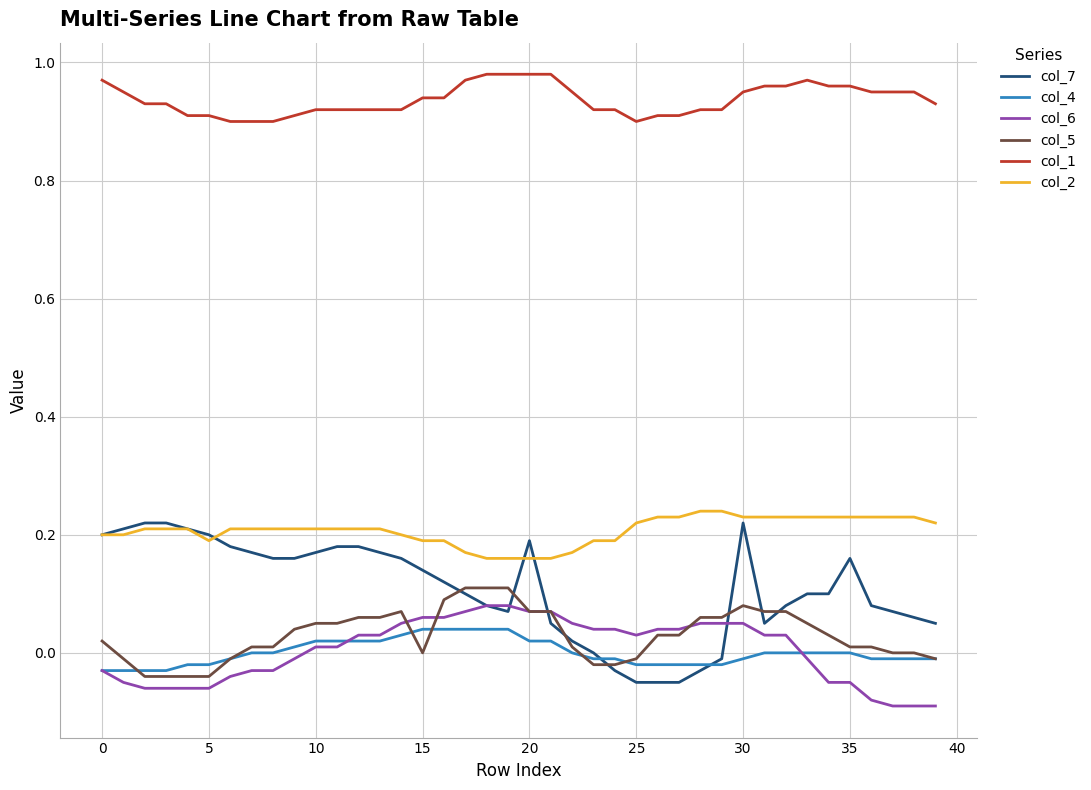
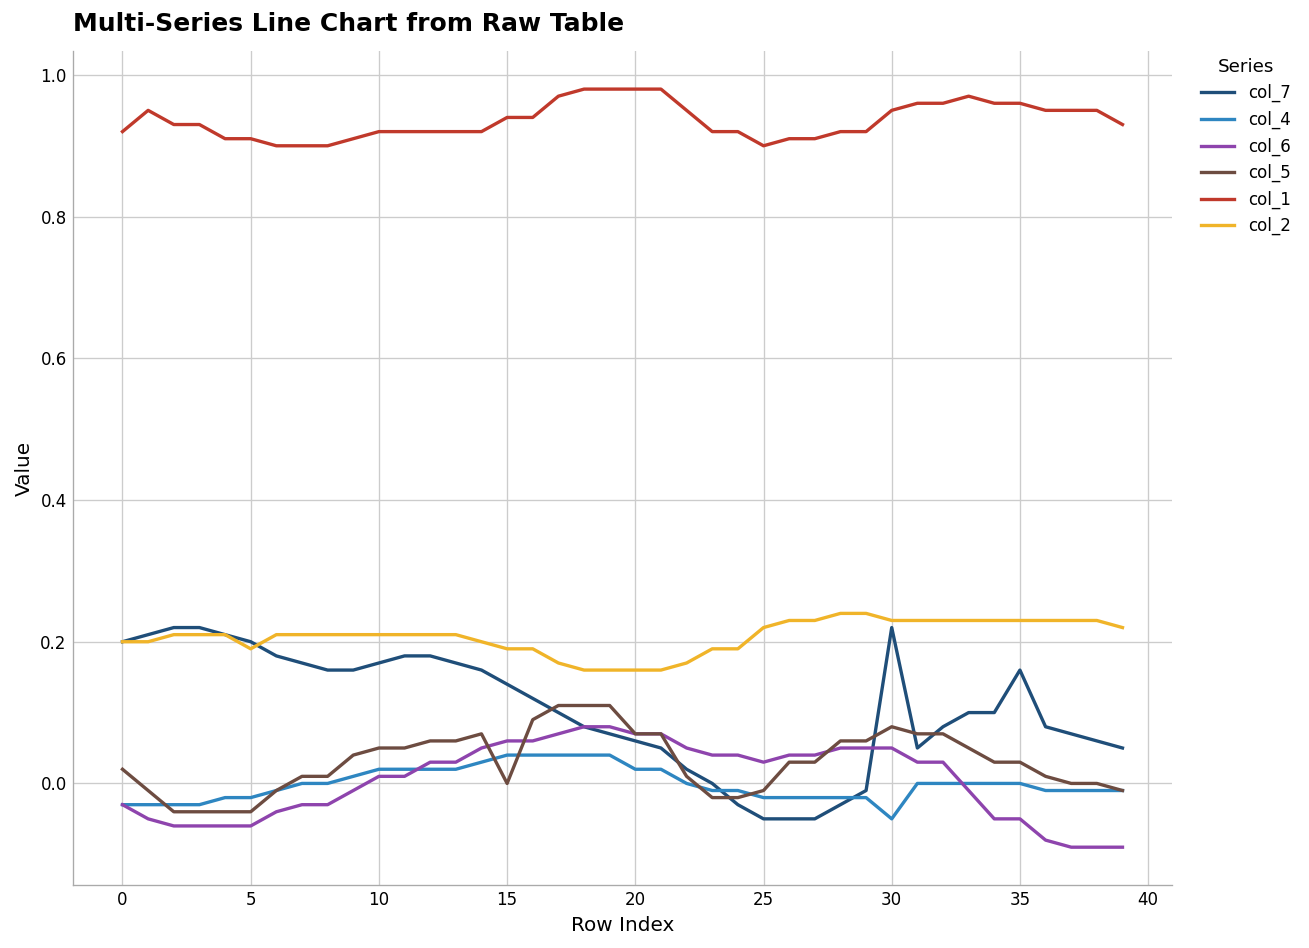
col_1, 0: 0.97 -> 0.92
col_7, 20: 0.19 -> 0.06
col_4, 30: -0.01 -> -0.05
col_5, 35: 0.01 -> 0.03
